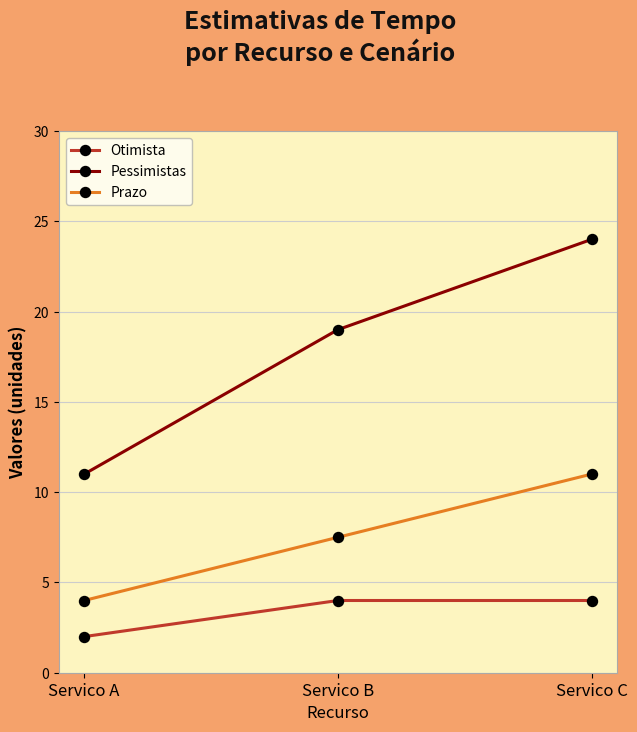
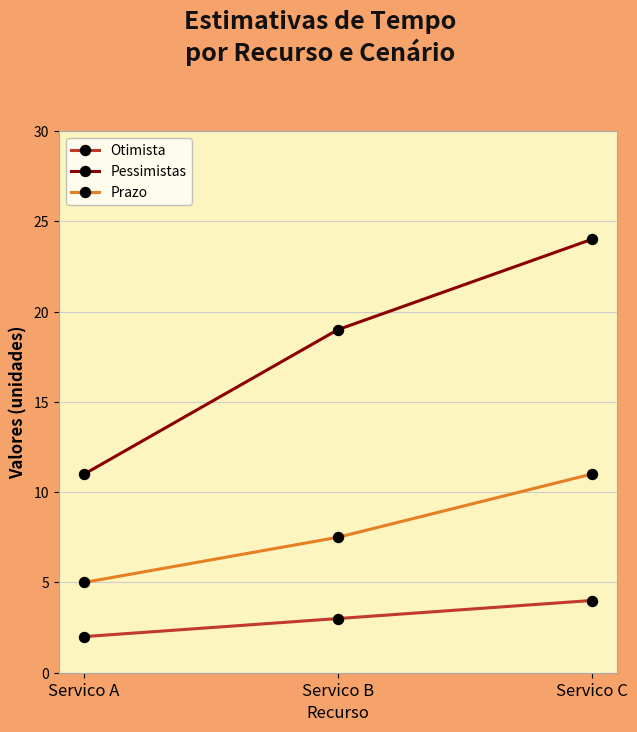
Prazo, Servico A: 4 -> 5
Otimista, Servico B: 4 -> 3
